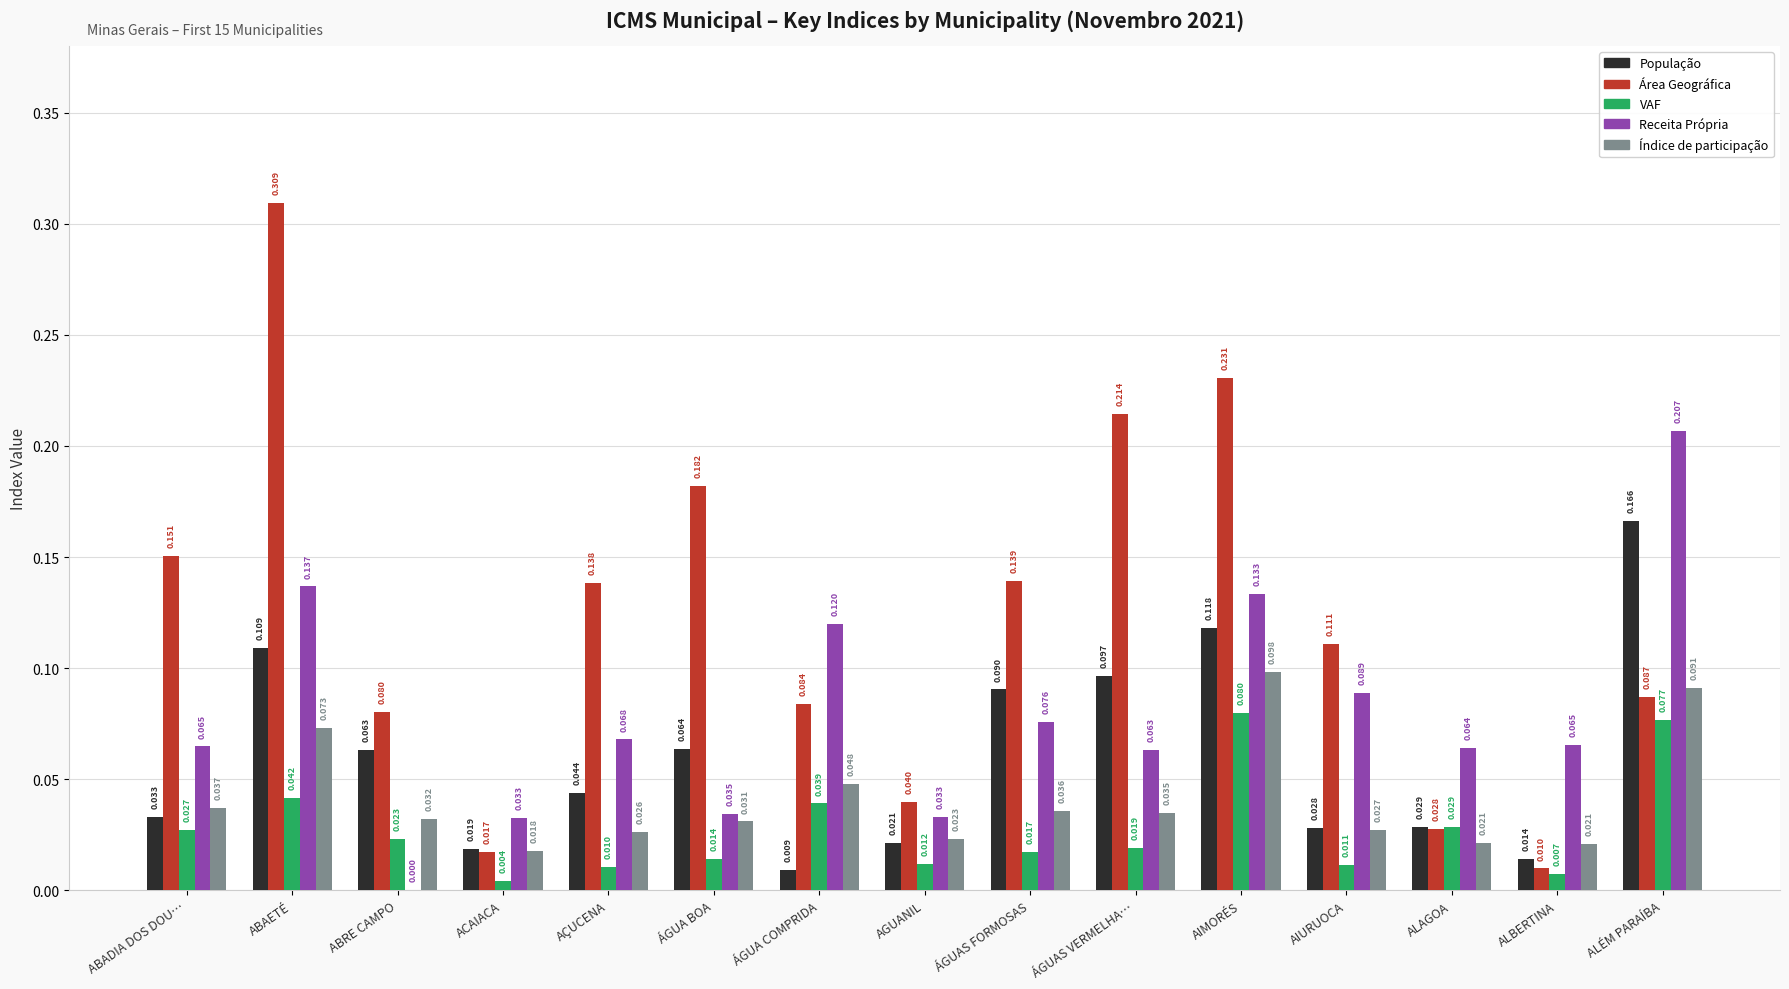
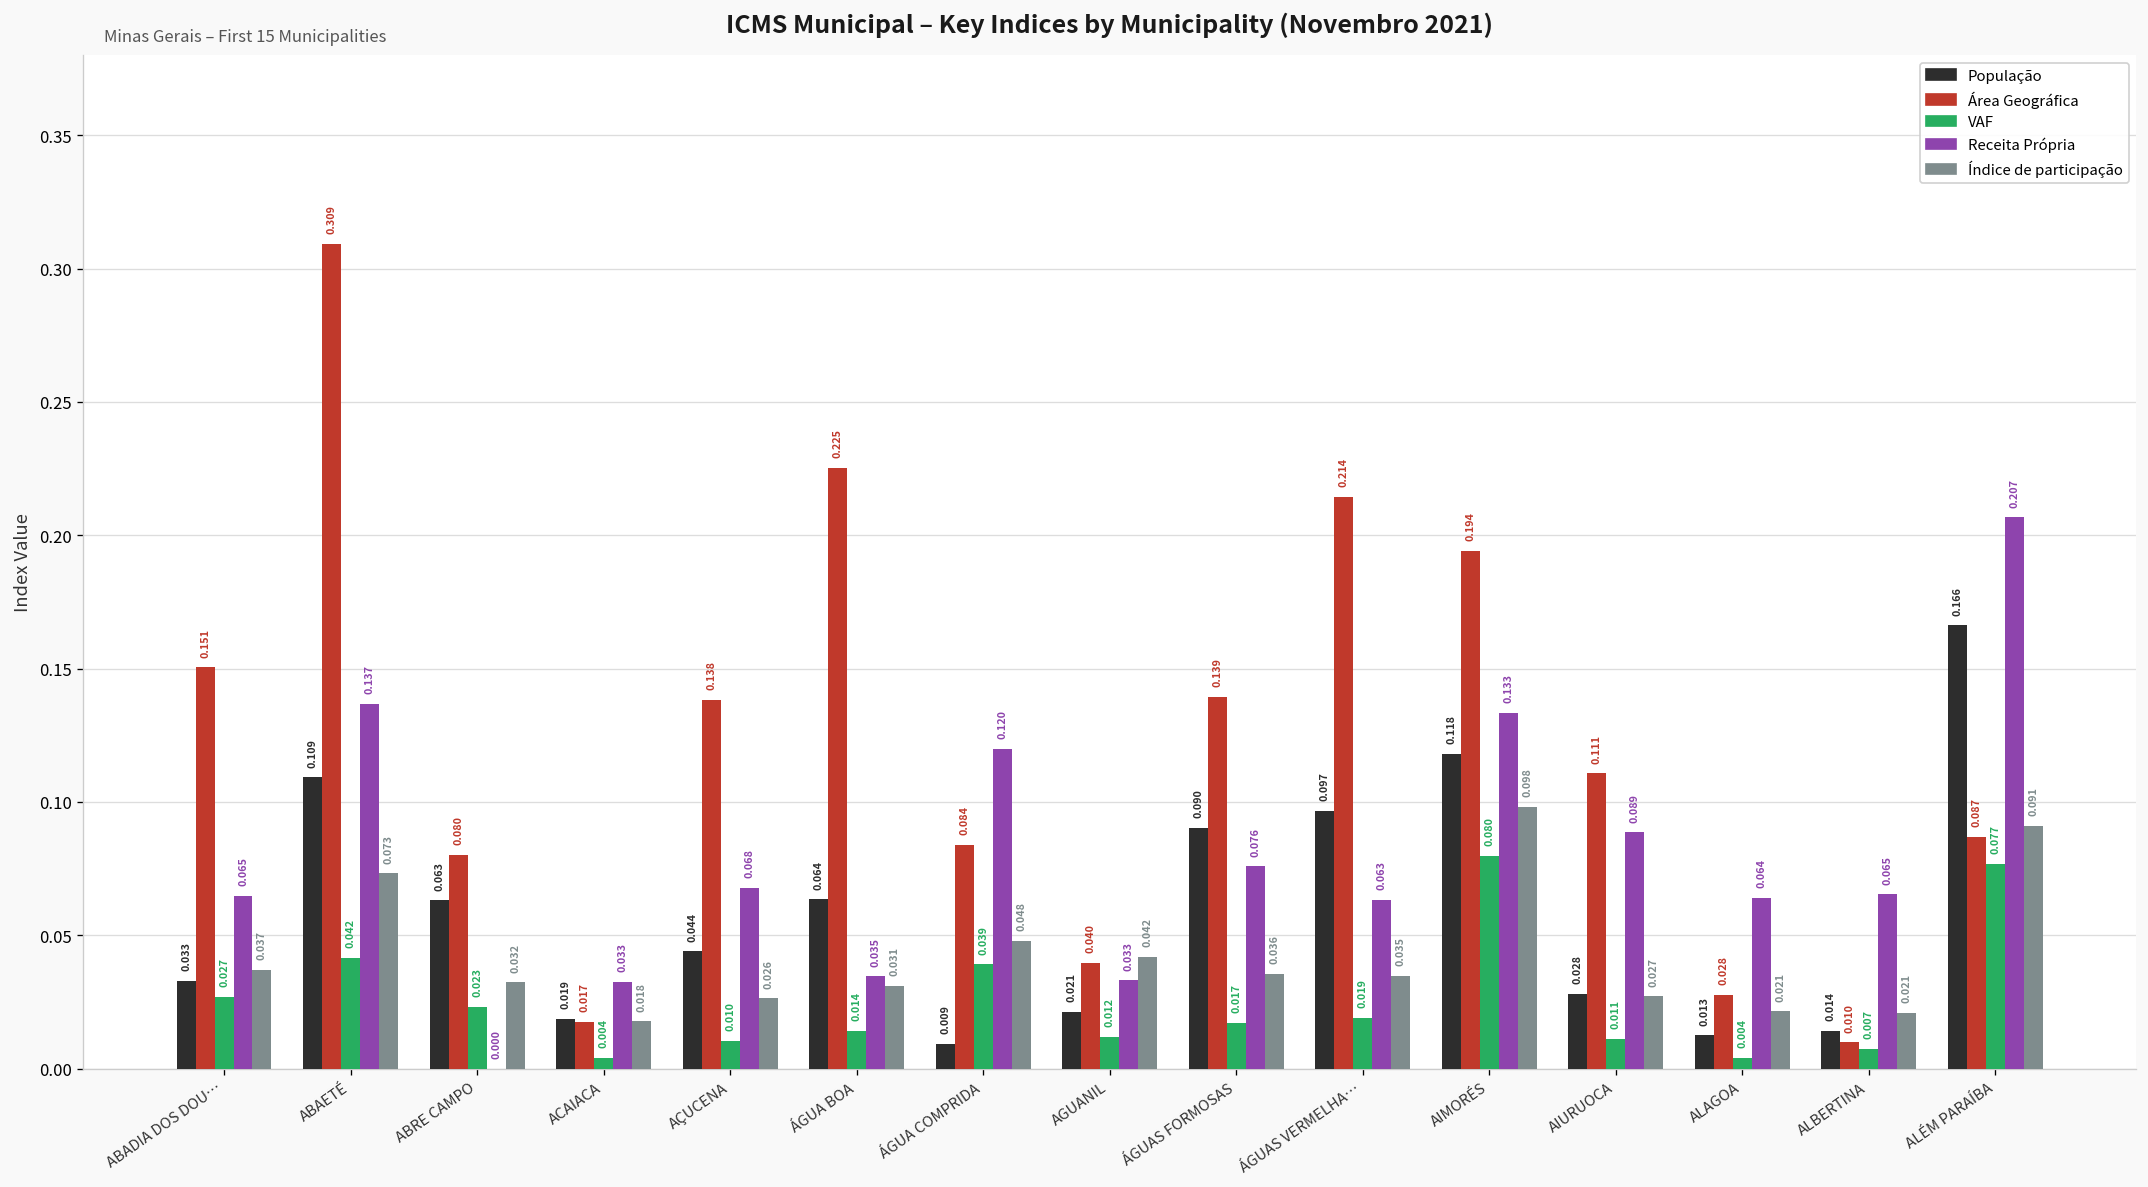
Área Geográfica, ÁGUA BOA: 0.182 -> 0.225
Índice de participação, AGUANIL: 0.023 -> 0.042
Área Geográfica, AIMORÉS: 0.231 -> 0.194
População, ALAGOA: 0.029 -> 0.013
VAF, ALAGOA: 0.029 -> 0.004
